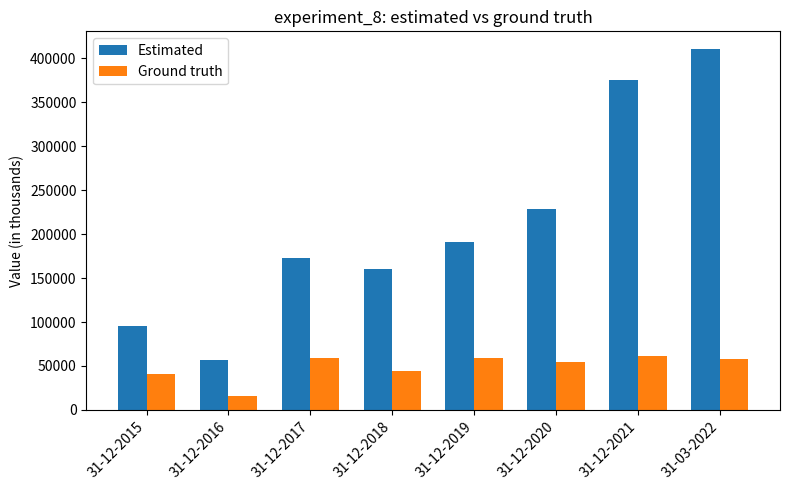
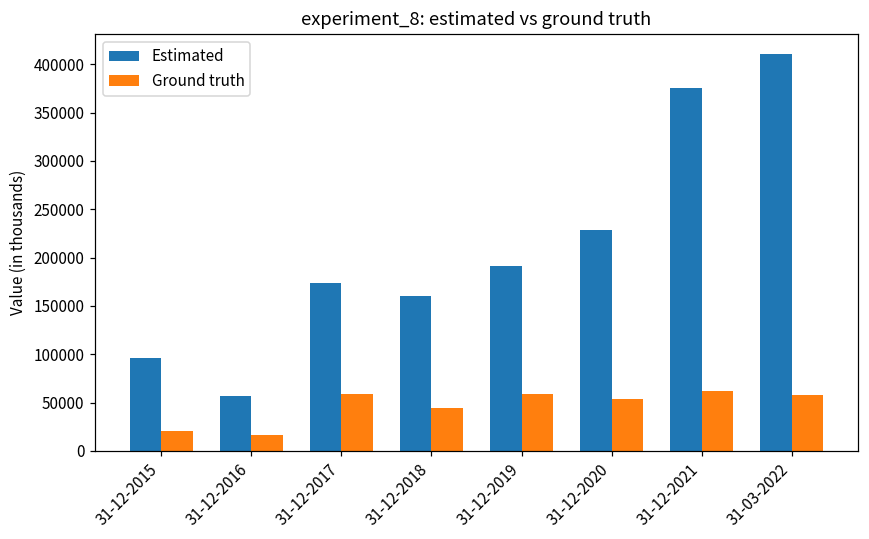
Ground truth, 31-12-2015: 40000 -> 20000
